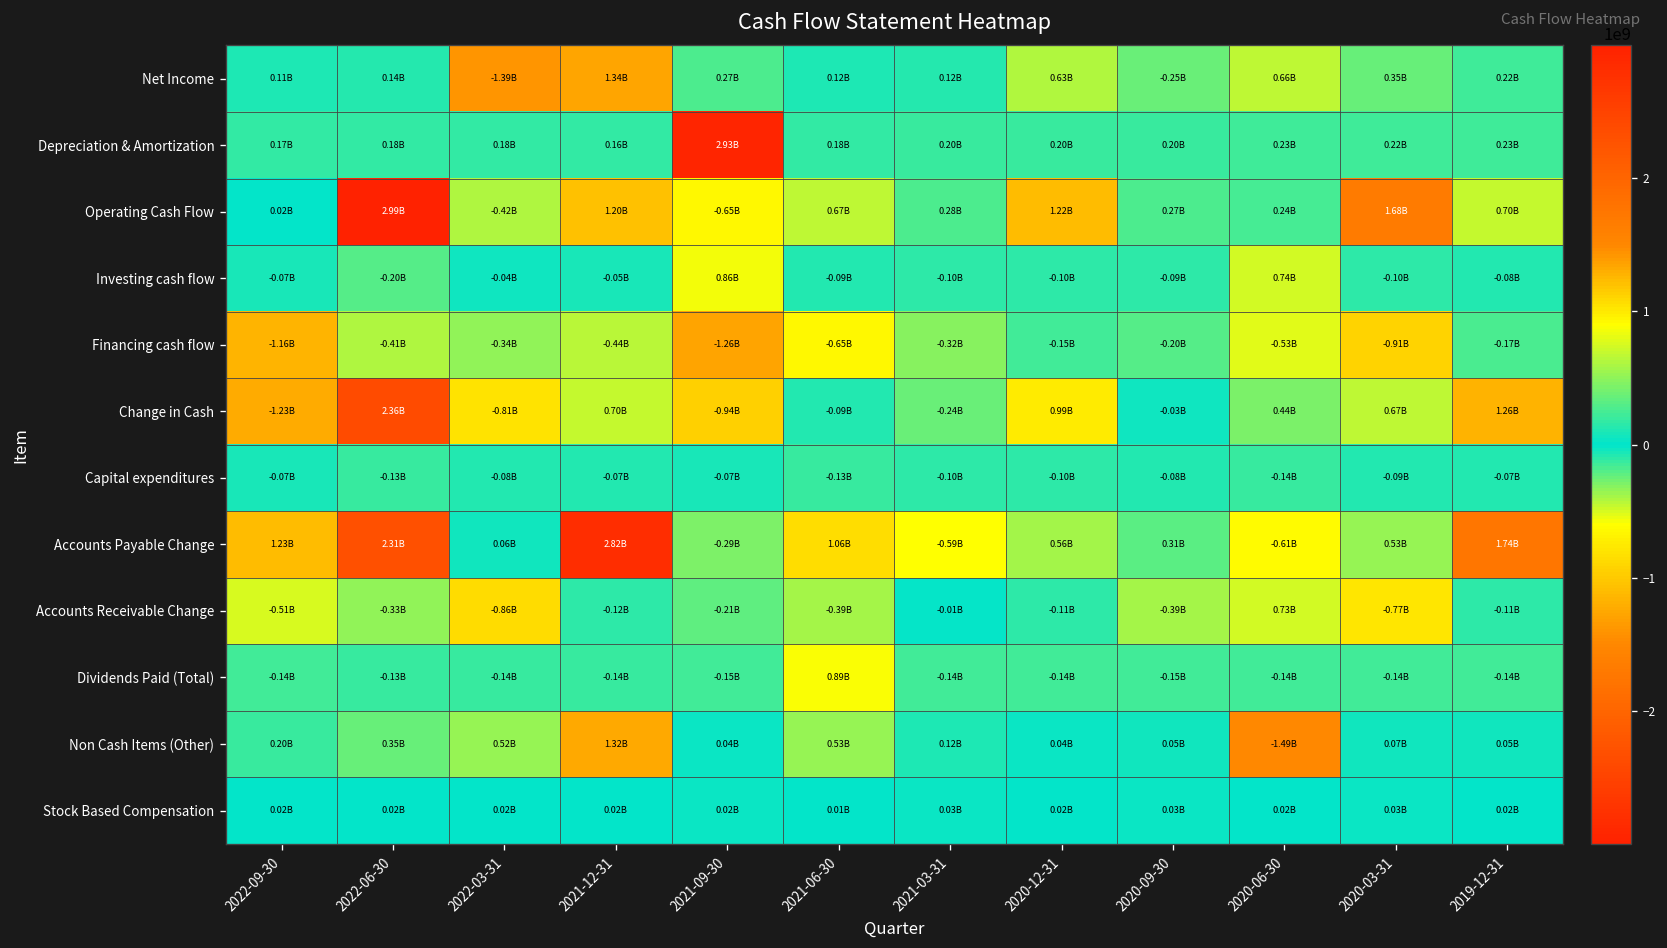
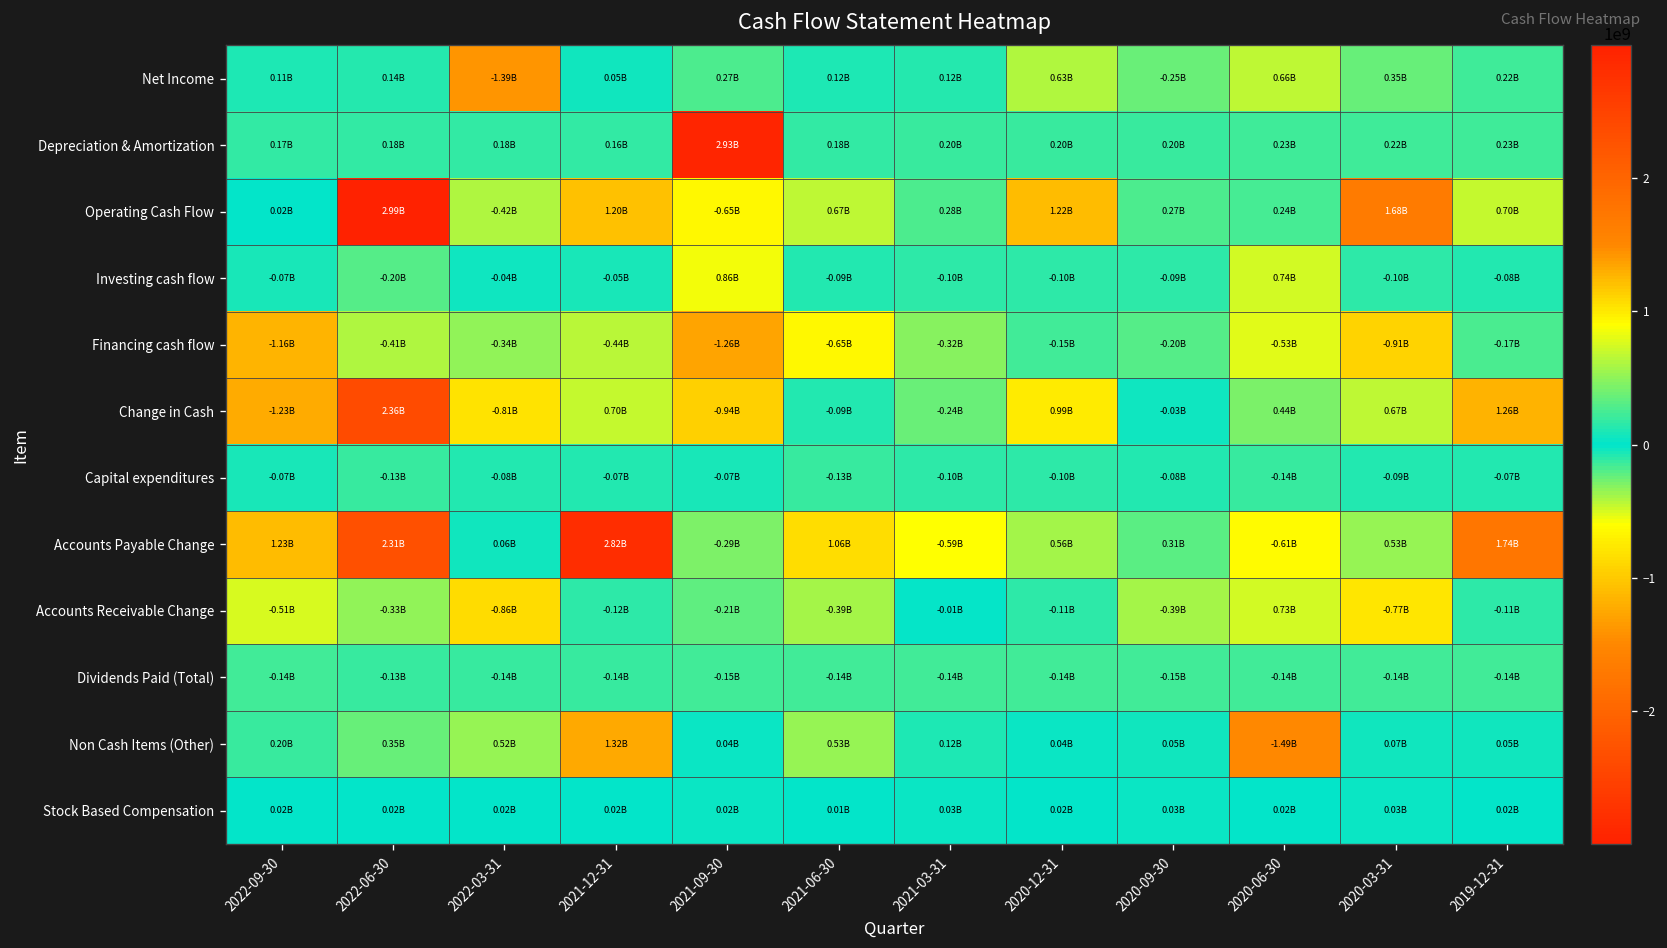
Net Income, 2021-12-31: 1.34B -> 0.05B
Dividends Paid (Total), 2021-06-30: 0.89B -> -0.14B
